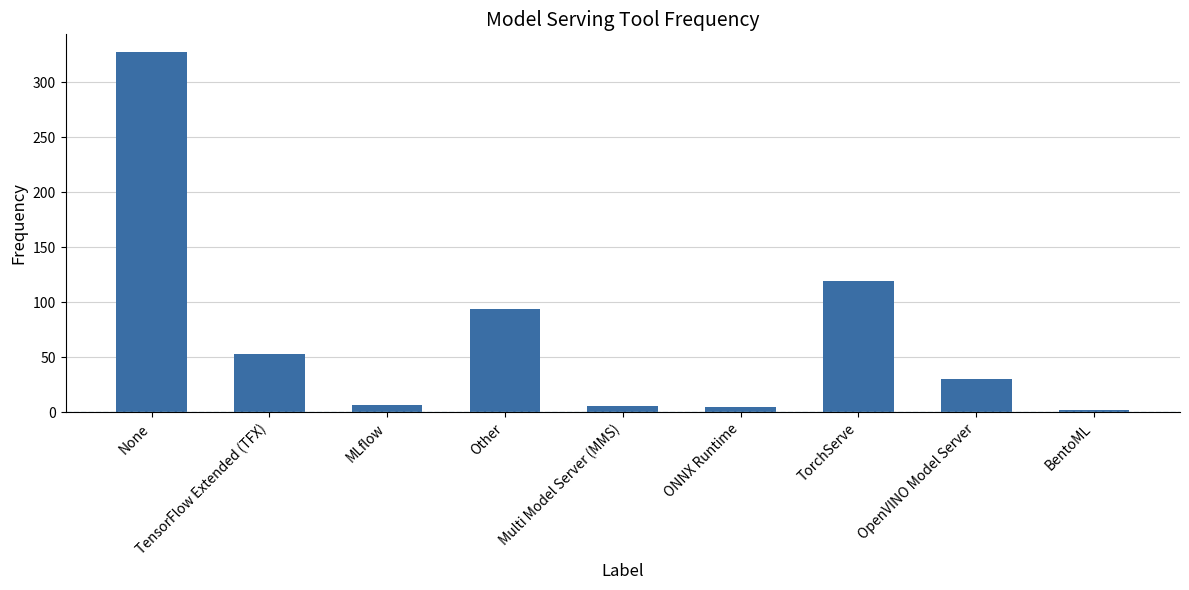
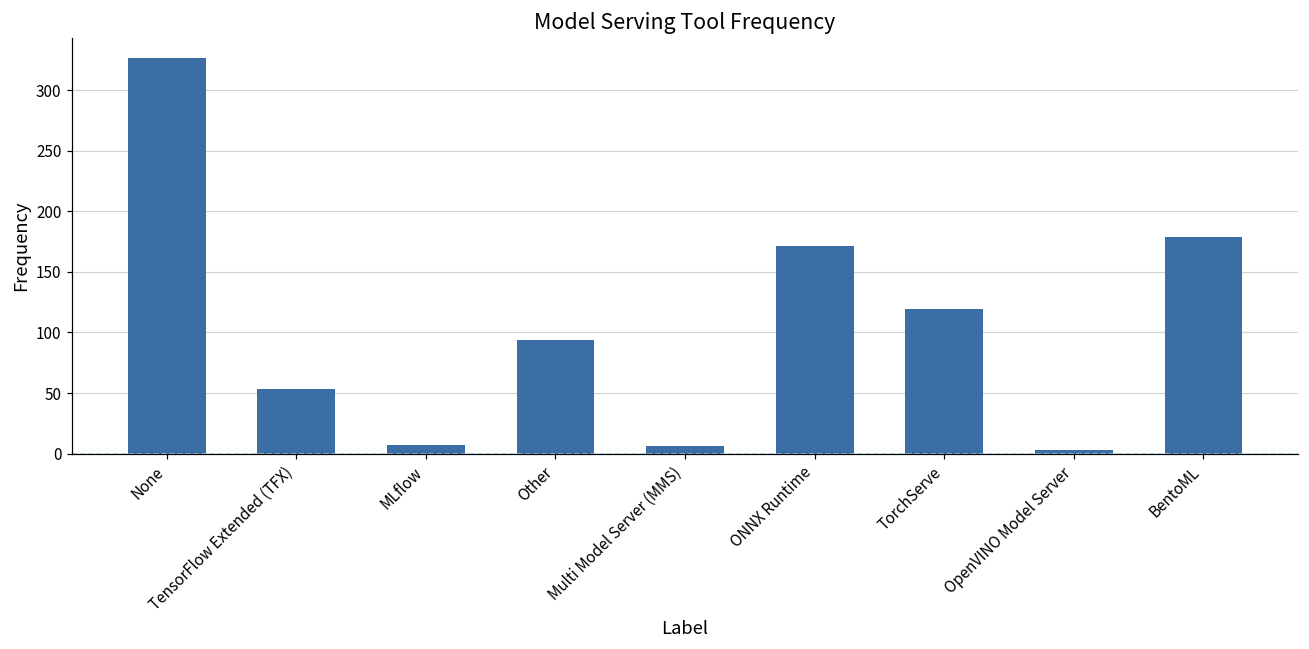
ONNX Runtime: 5 -> 171
OpenVINO Model Server: 30 -> 3
BentoML: 2 -> 179
